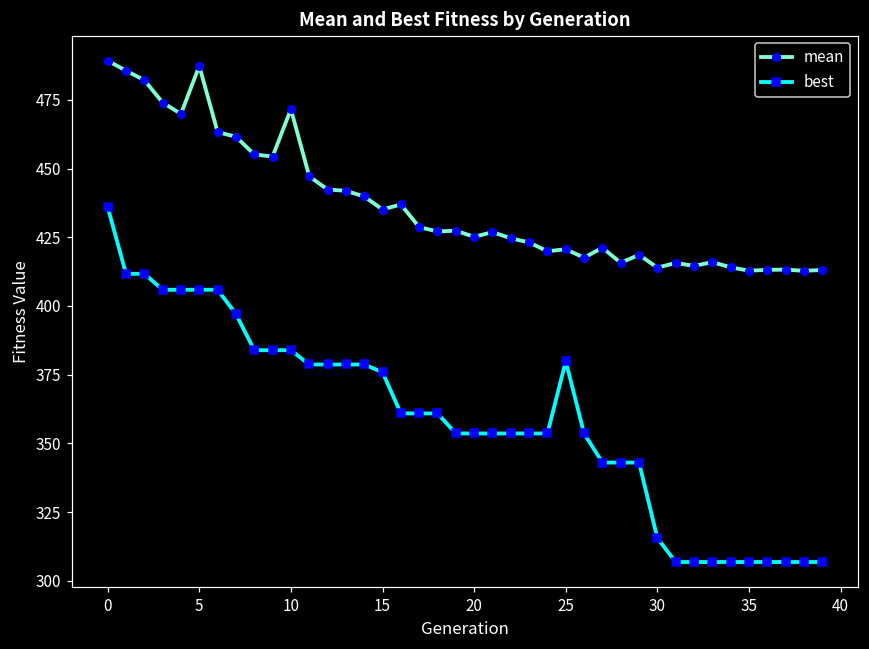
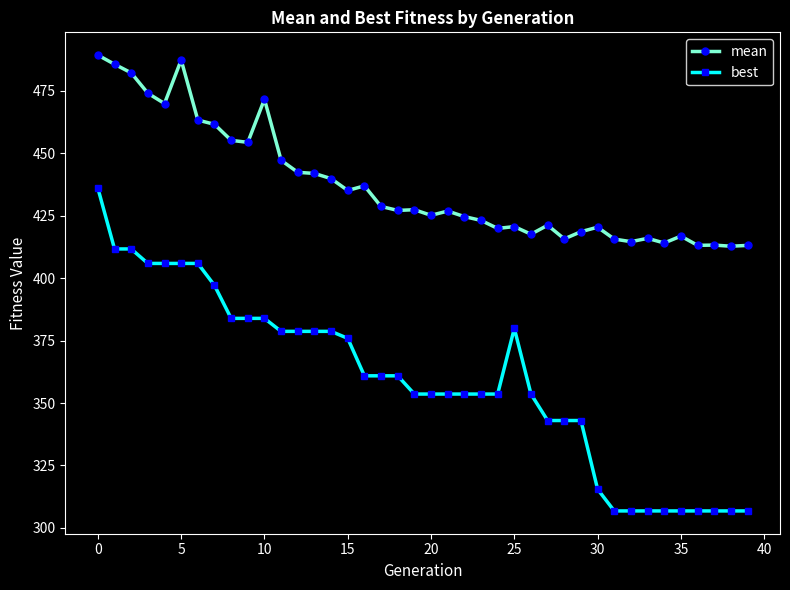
mean, 30: 414 -> 420
mean, 35: 413 -> 417
